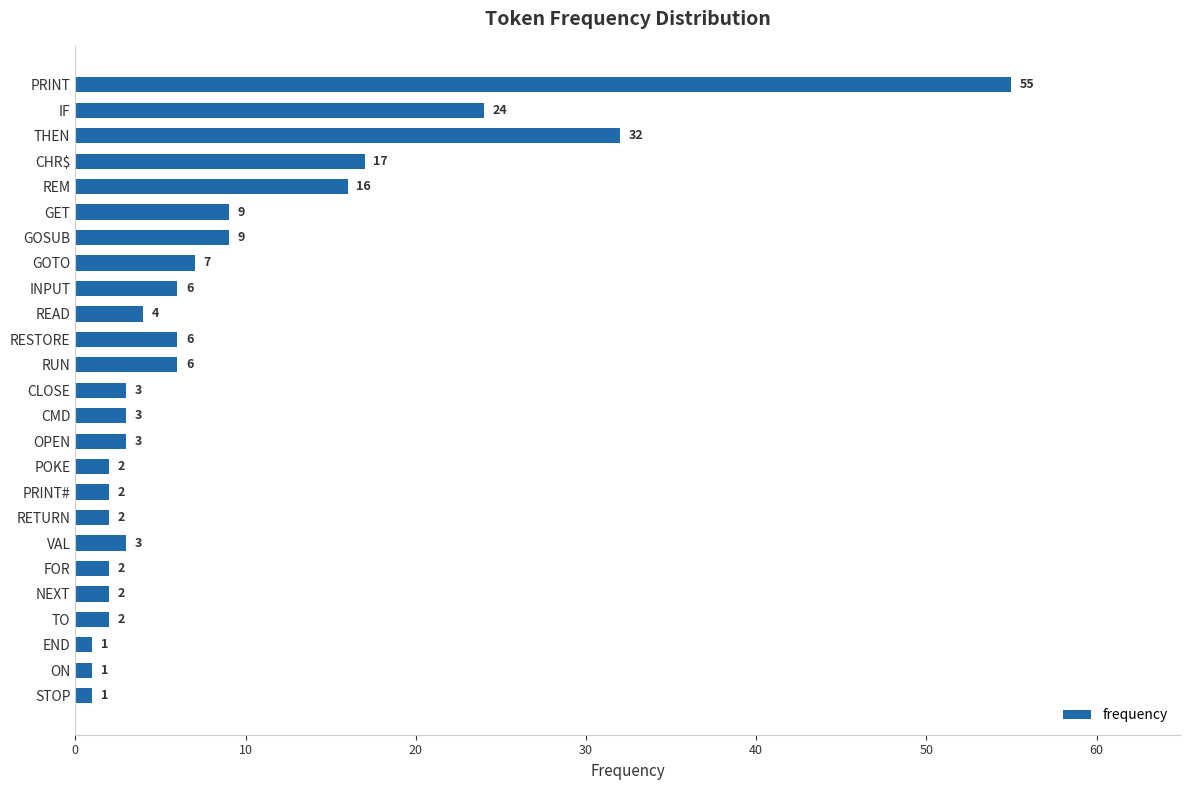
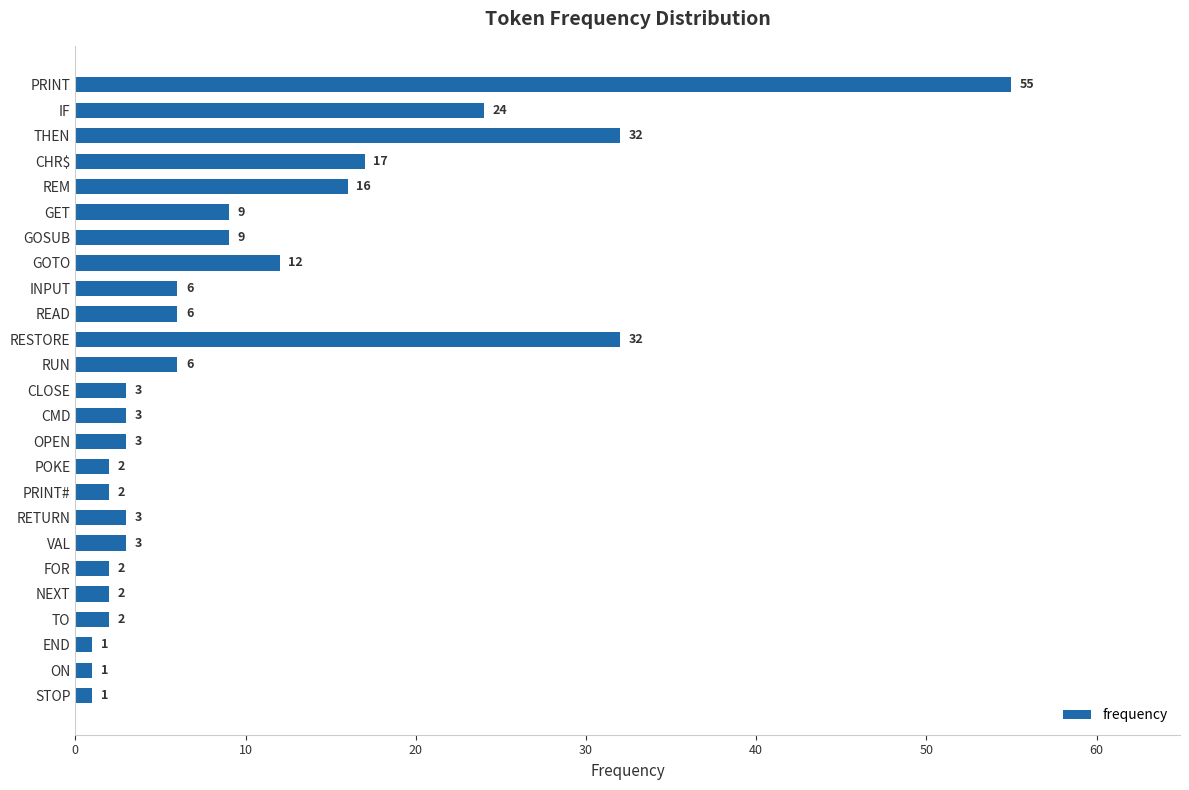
GOTO: 7 -> 12
READ: 4 -> 6
RESTORE: 6 -> 32
RETURN: 2 -> 3
